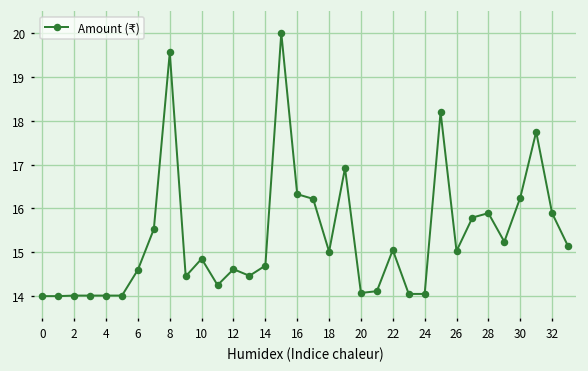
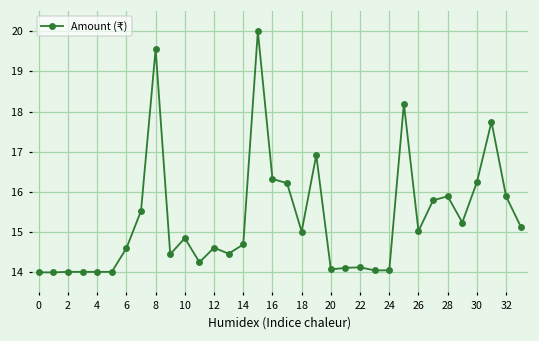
22: 15.1 -> 14.1
